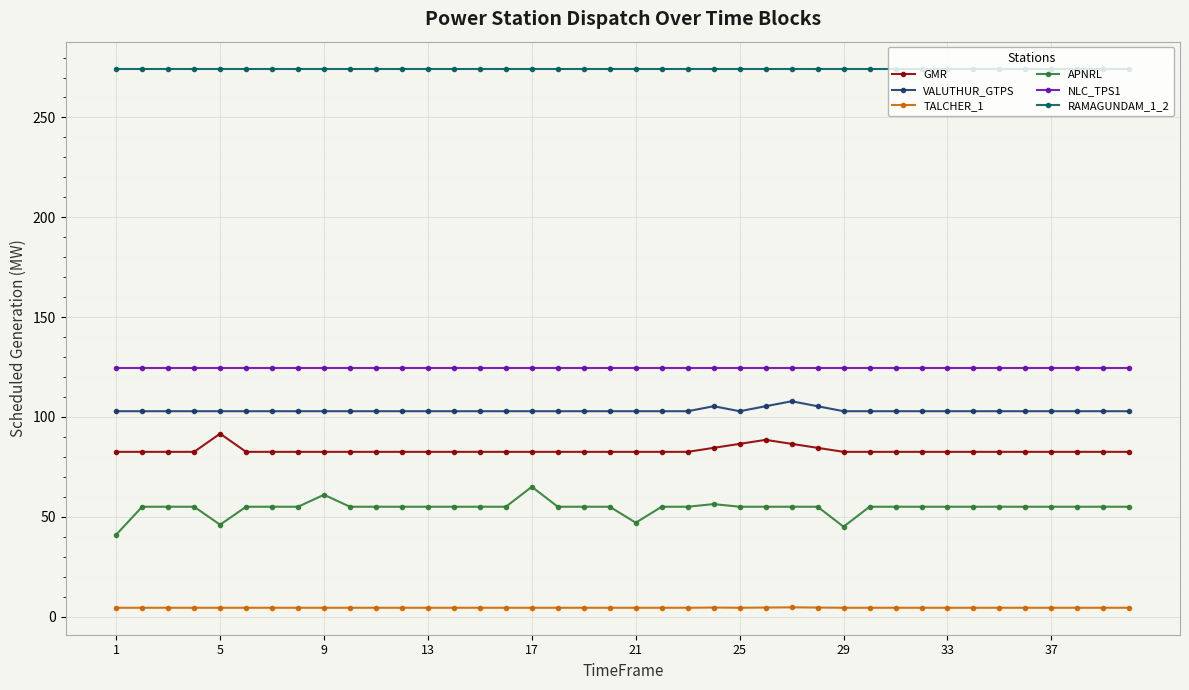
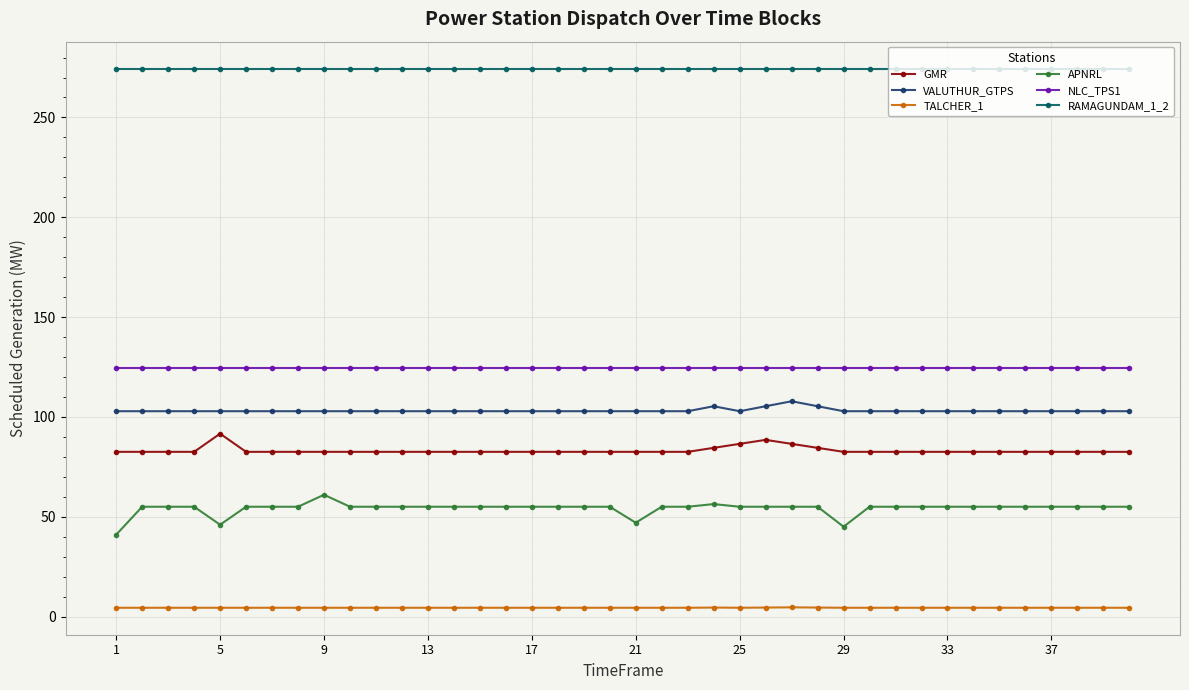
APNRL, 17: 65 -> 55
